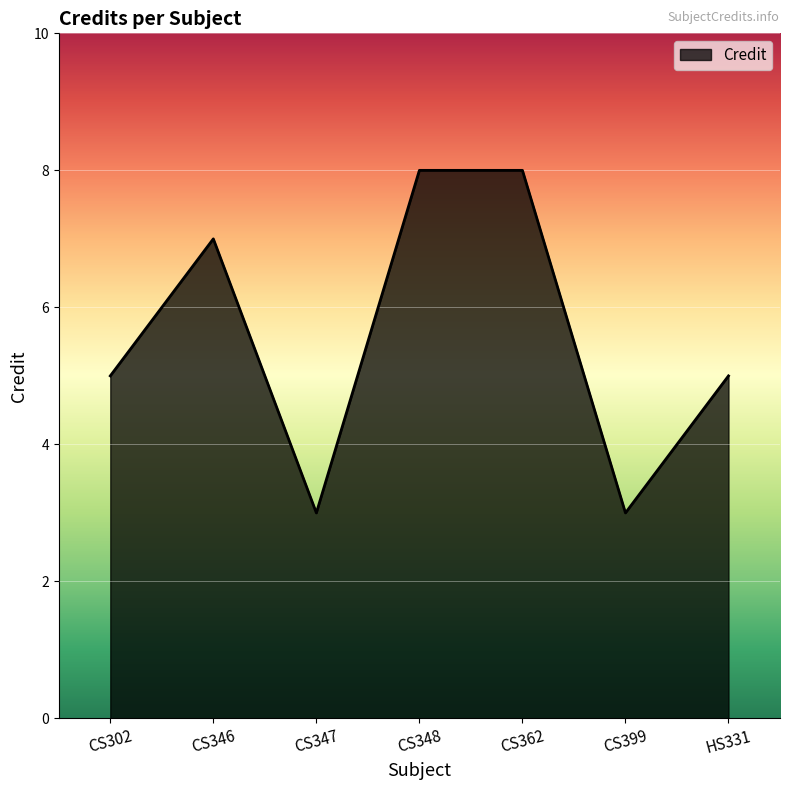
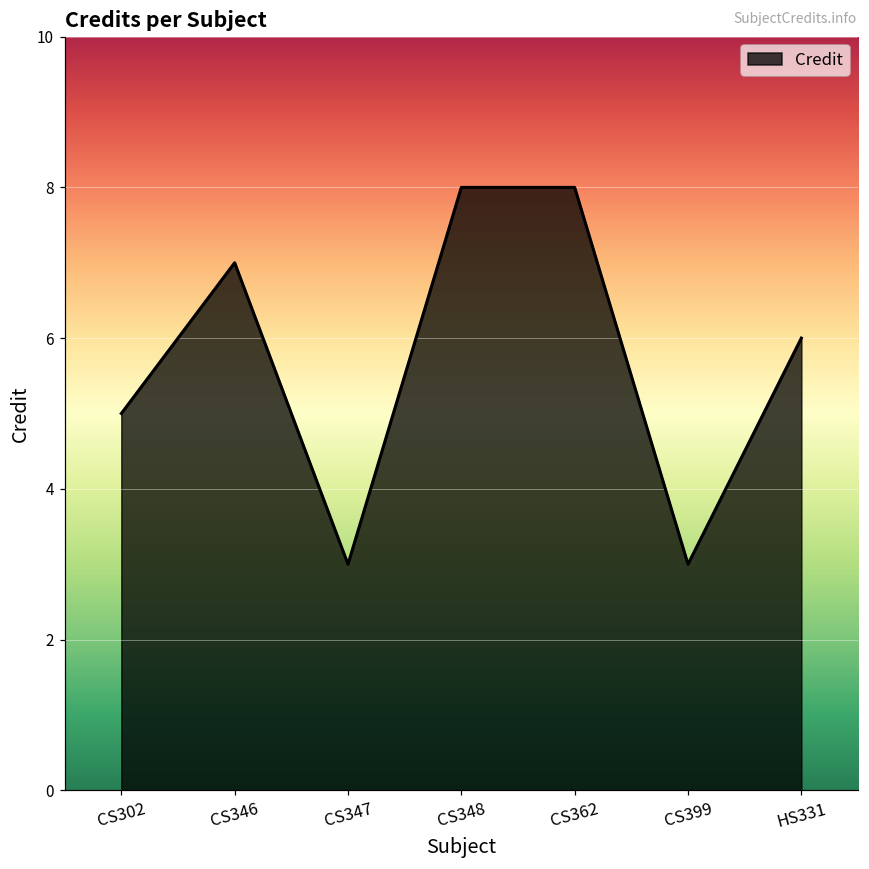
HS331: 5 -> 6
